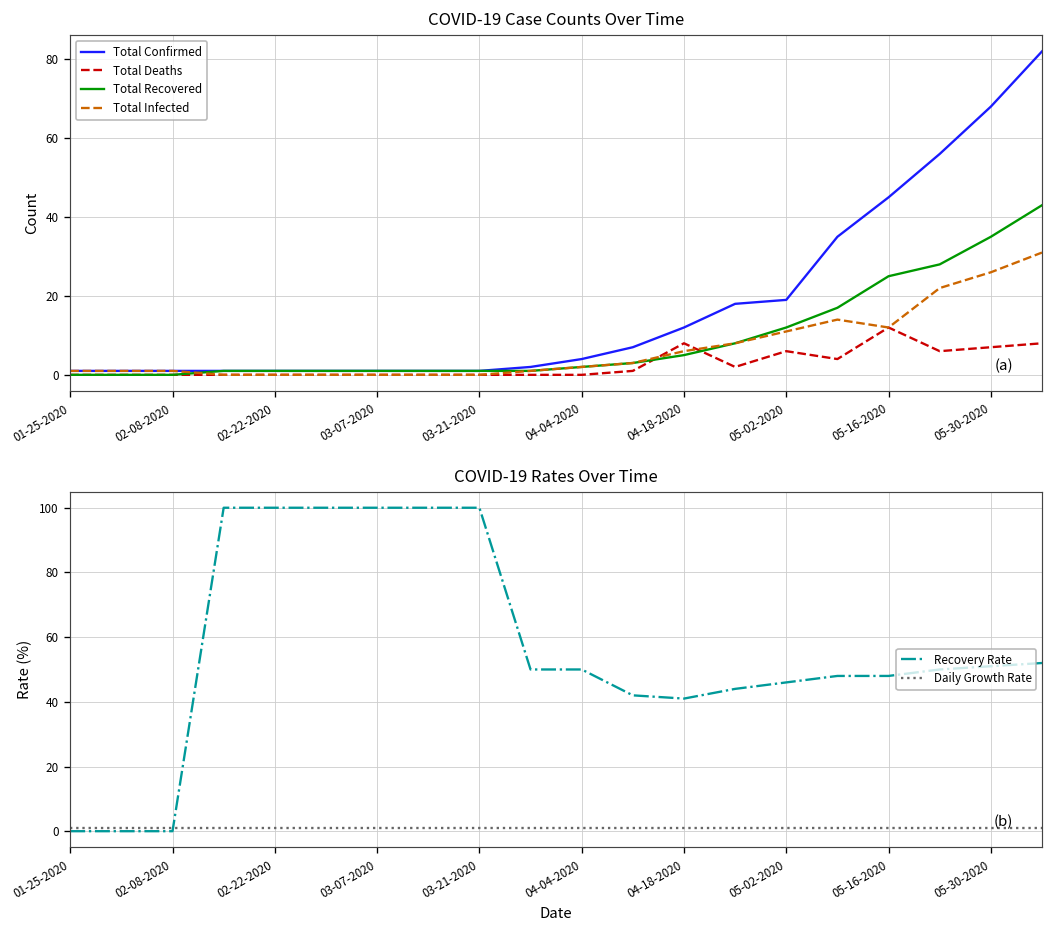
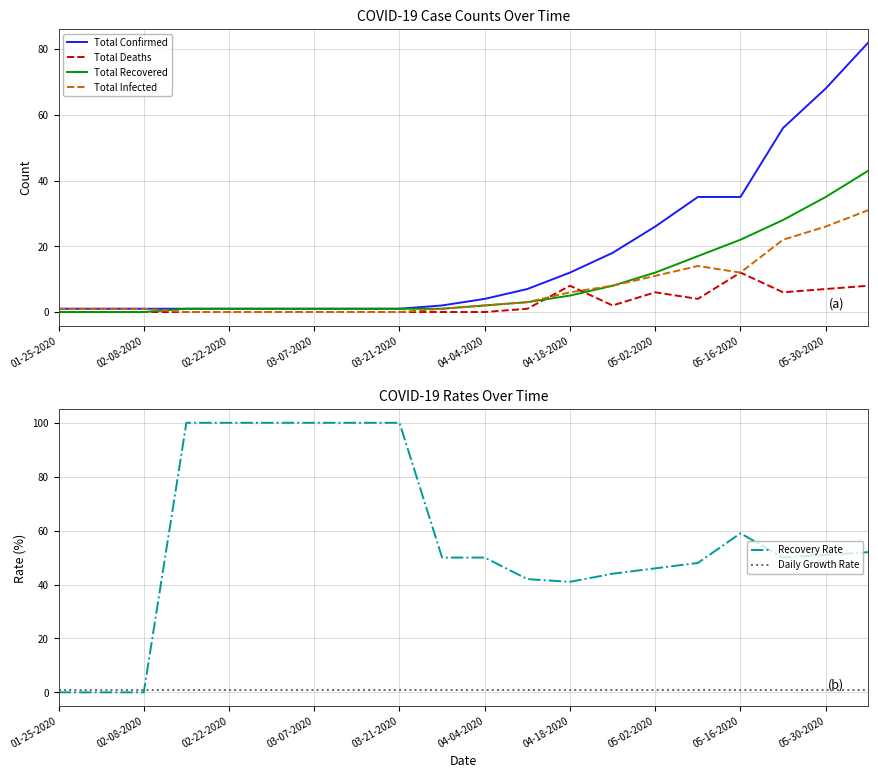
COVID-19 Case Counts Over Time, Total Confirmed, 05-02-2020: 19 -> 26
COVID-19 Case Counts Over Time, Total Confirmed, 05-16-2020: 45 -> 35
COVID-19 Case Counts Over Time, Total Recovered, 05-16-2020: 25 -> 22
COVID-19 Rates Over Time, Recovery Rate, 05-16-2020: 48 -> 59
